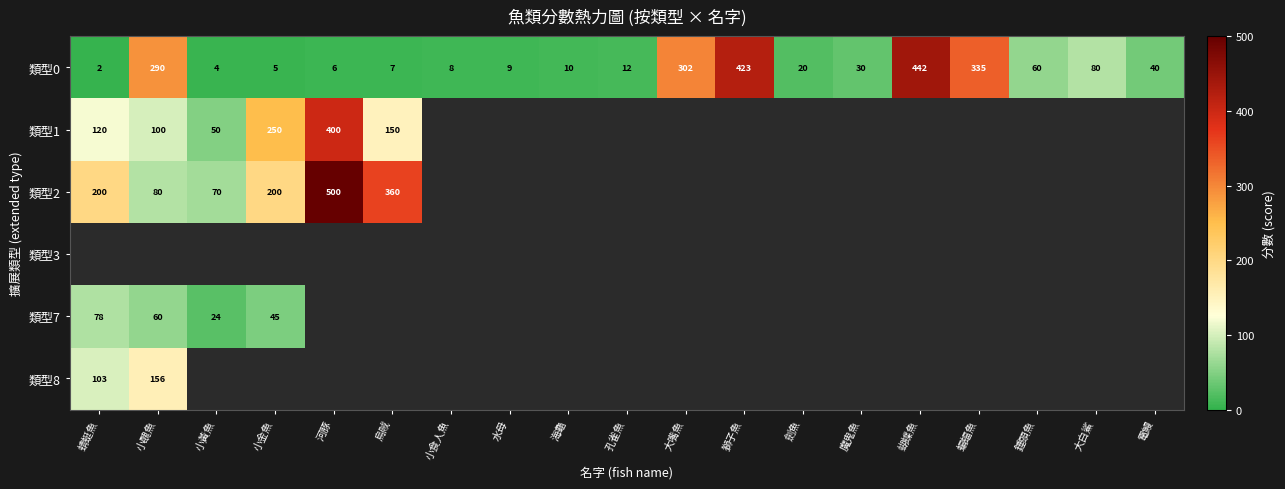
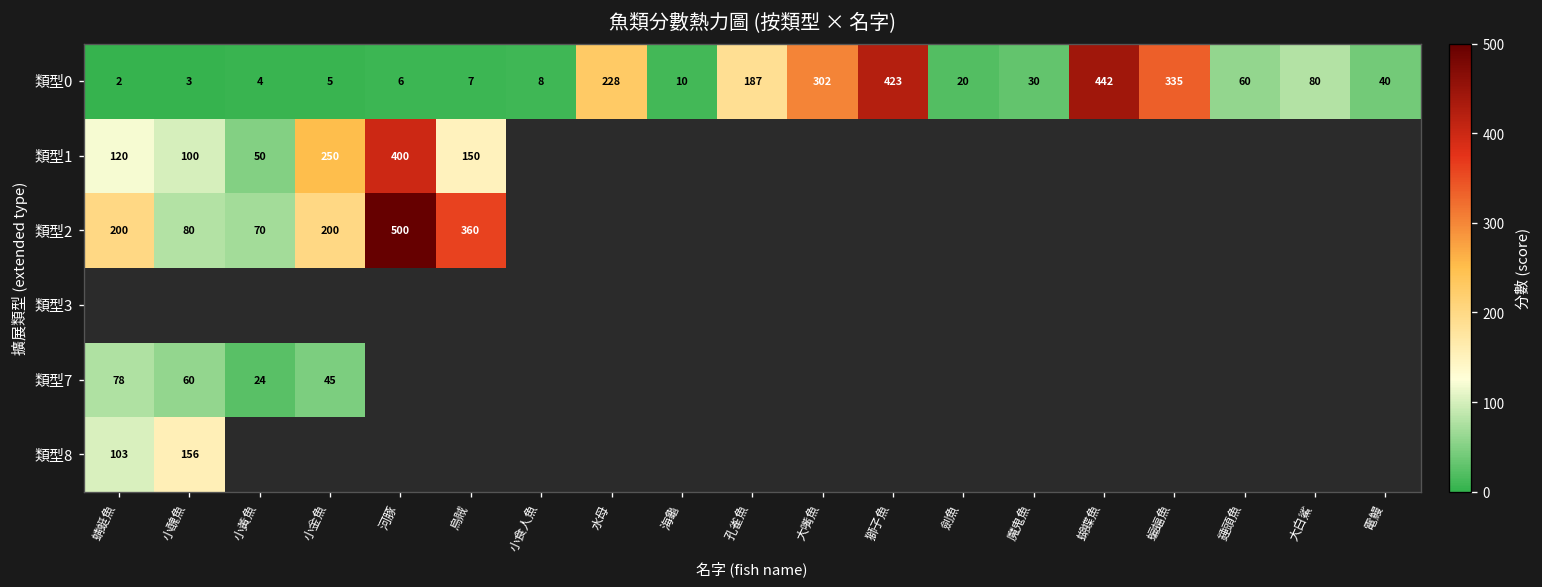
類型0, 小醜魚: 290 -> 3
類型0, 水母: 9 -> 228
類型0, 孔雀魚: 12 -> 187
